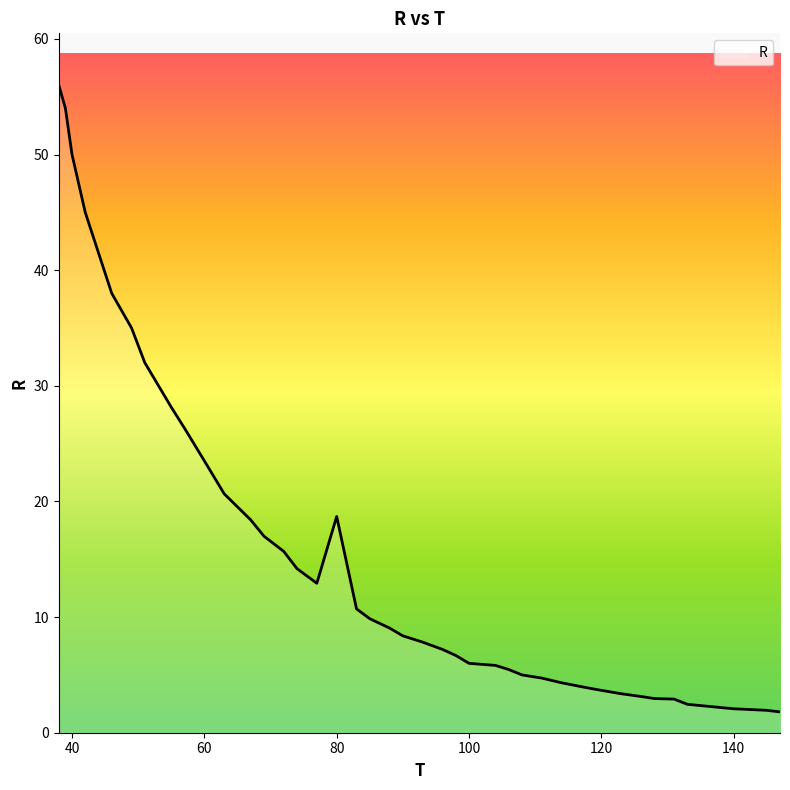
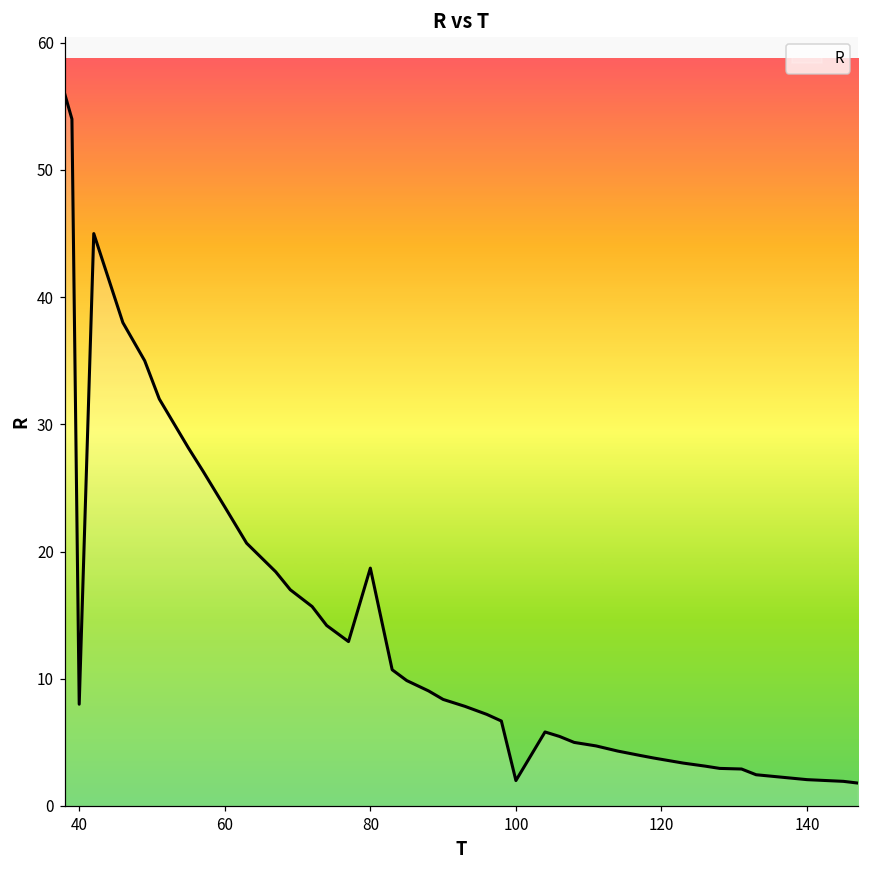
40: 50 -> 8
100: 6 -> 2
